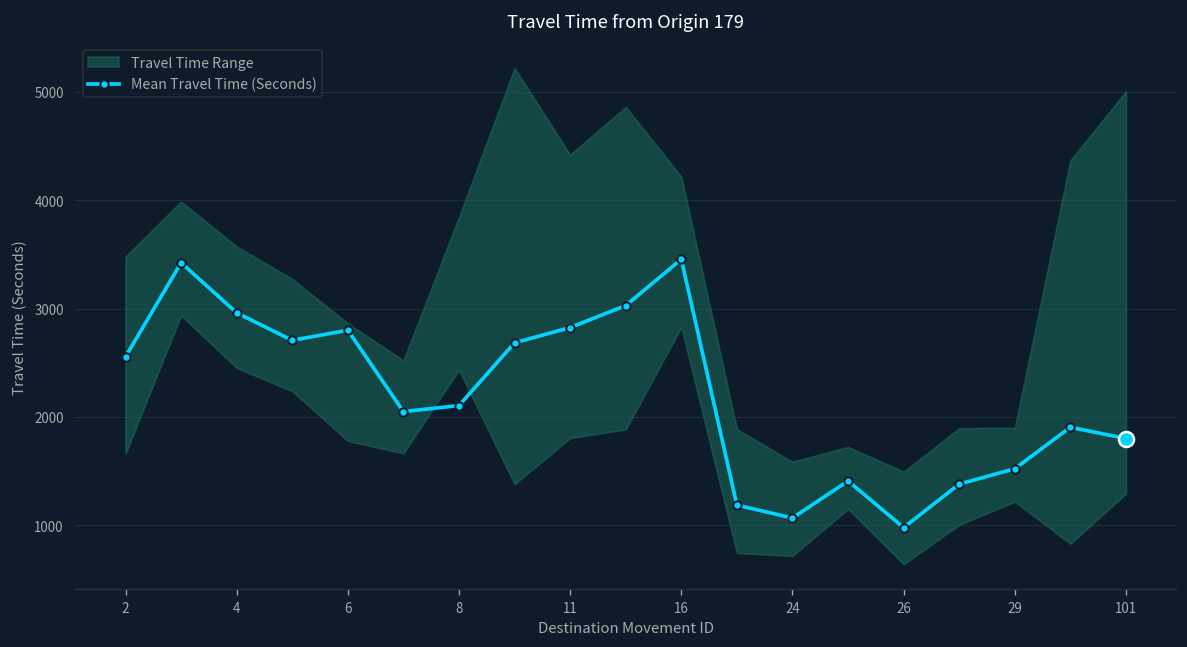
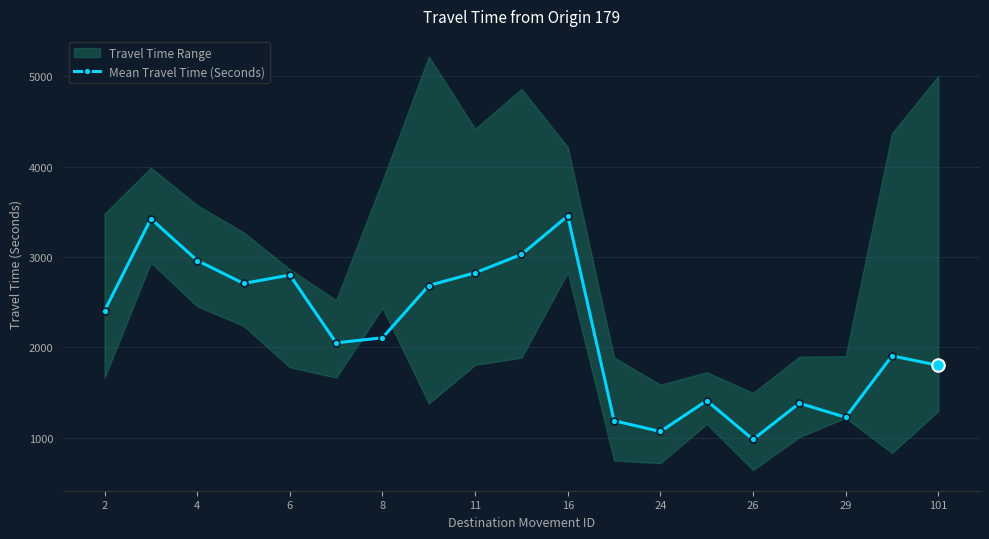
Mean Travel Time (Seconds), 2: 2600 -> 2400
Mean Travel Time (Seconds), 29: 1500 -> 1200
